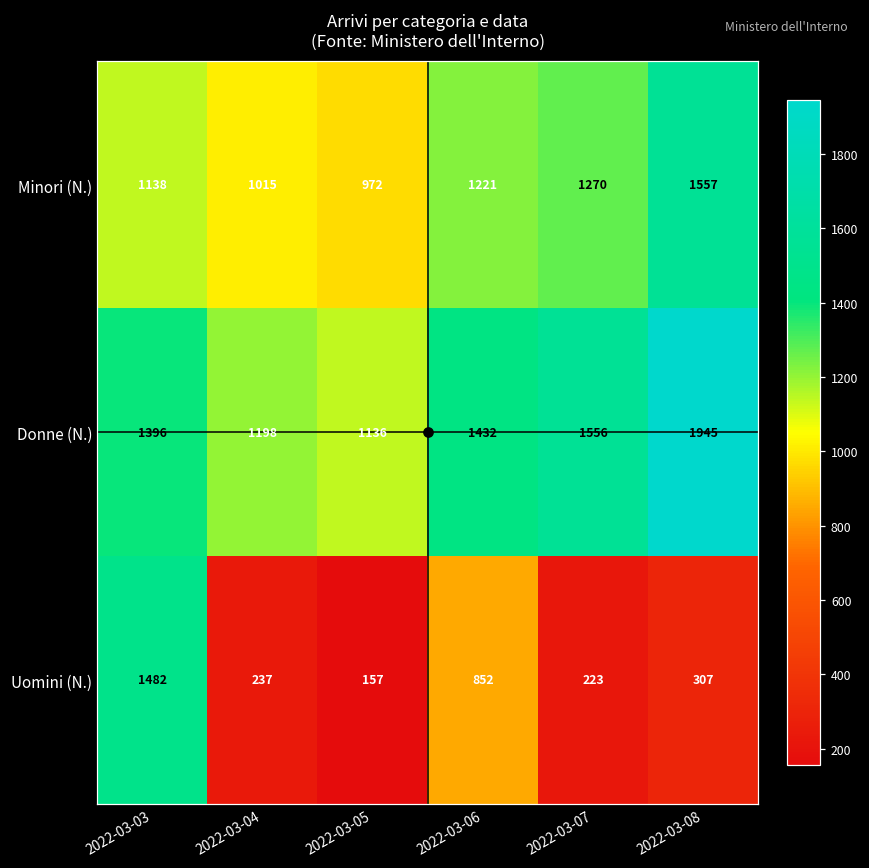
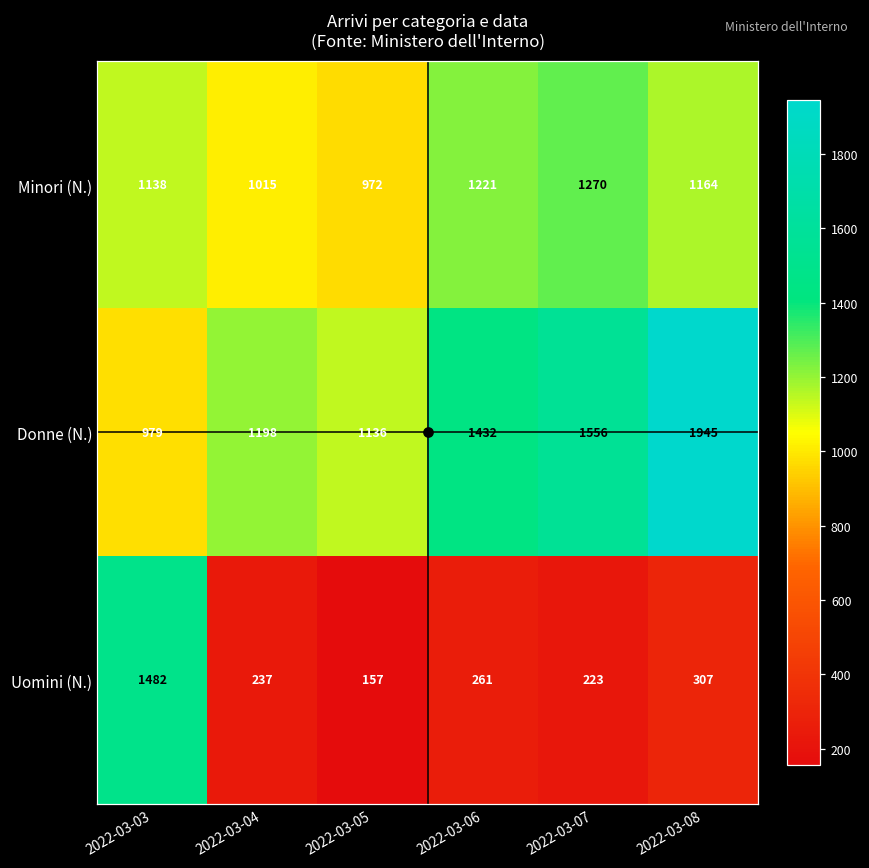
Minori (N.), 2022-03-08: 1557 -> 1164
Donne (N.), 2022-03-03: 1396 -> 979
Uomini (N.), 2022-03-06: 852 -> 261
